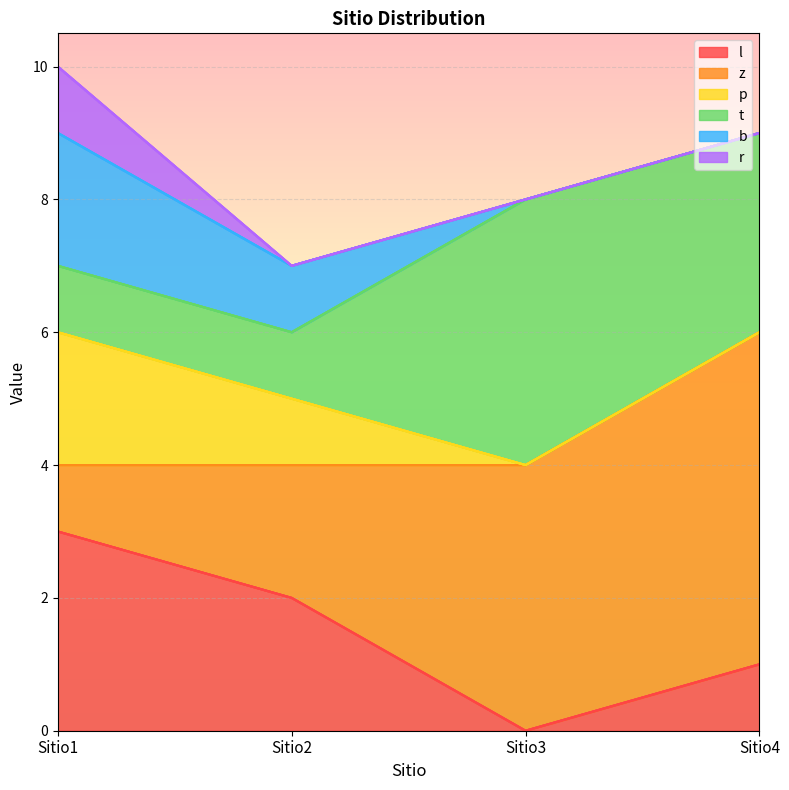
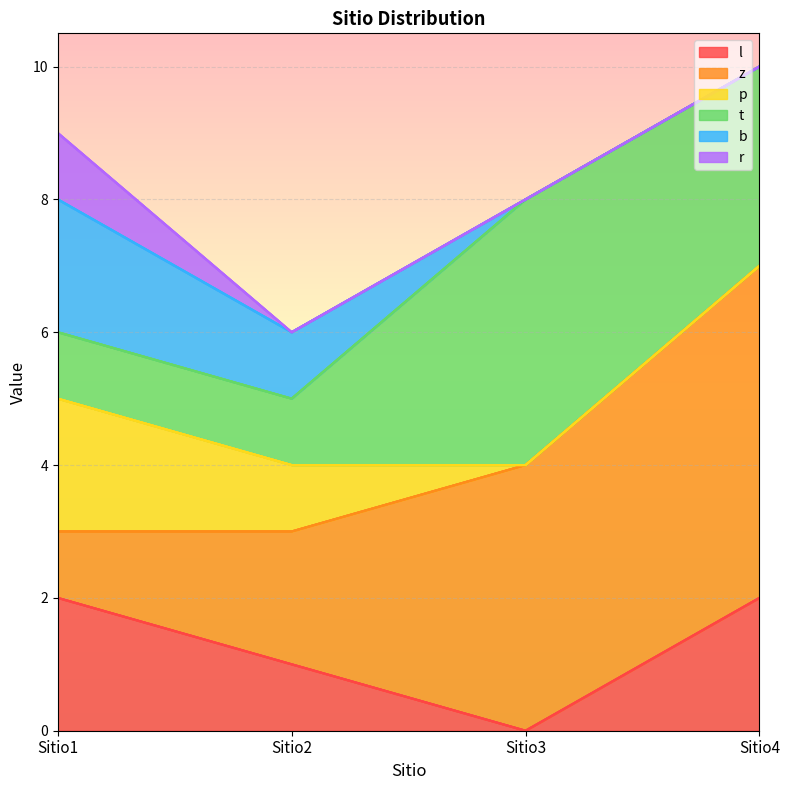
l, Sitio1: 3 -> 2
l, Sitio2: 2 -> 1
l, Sitio4: 1 -> 2
